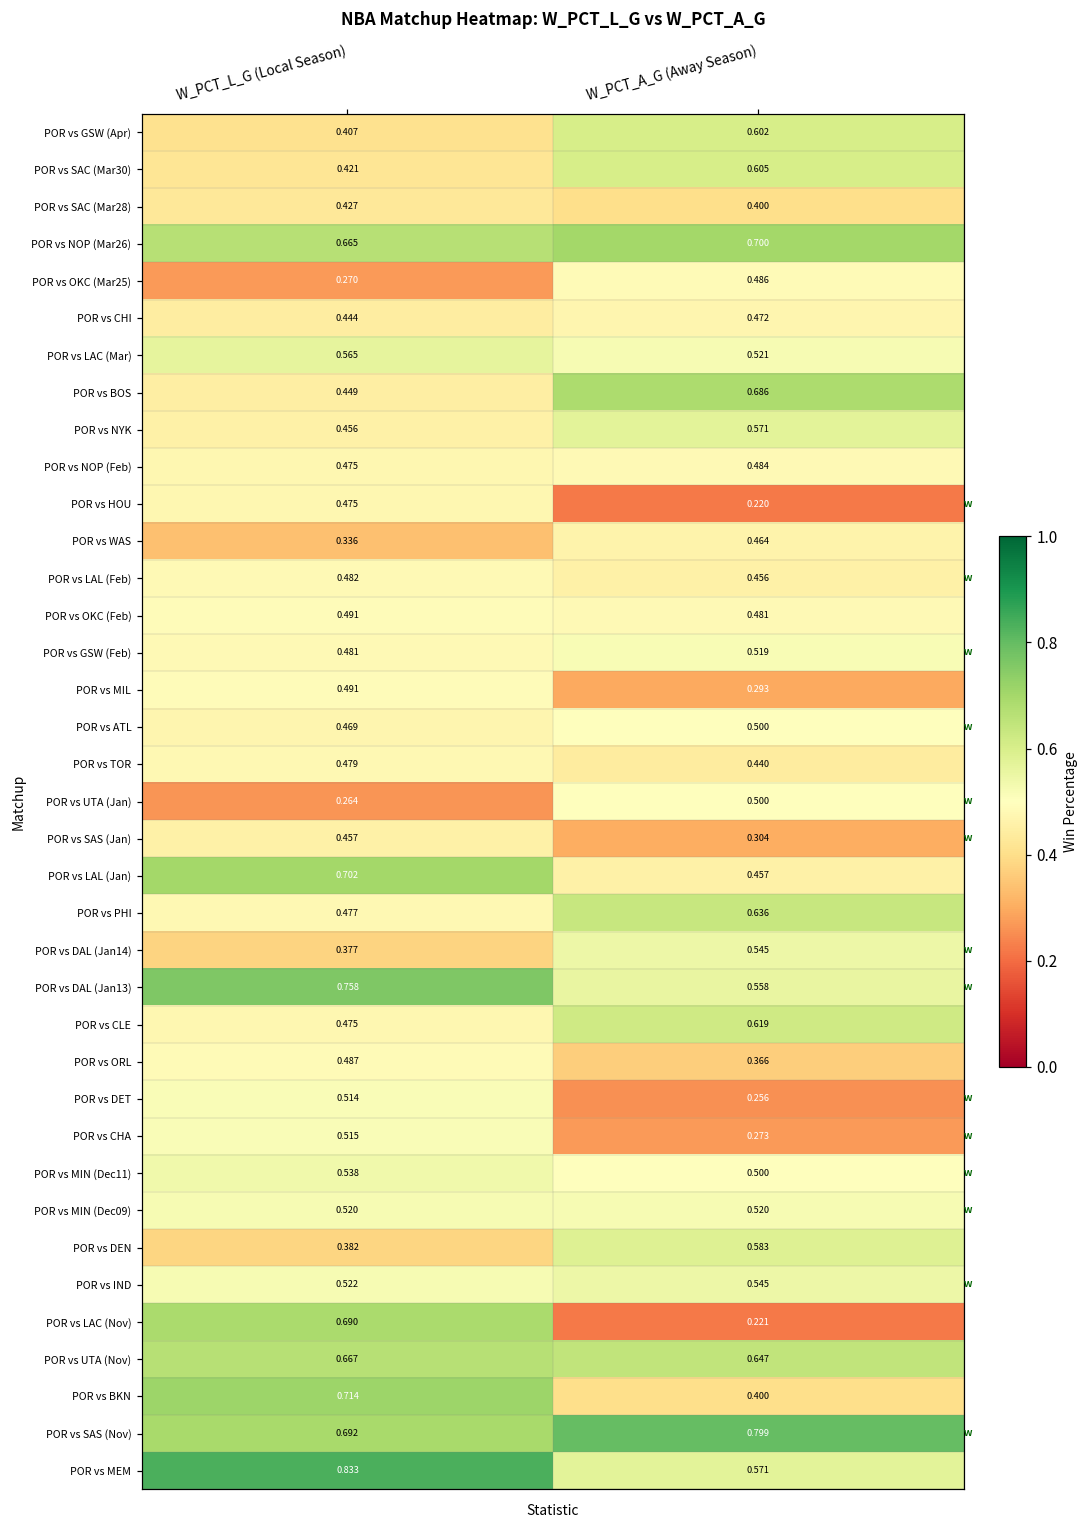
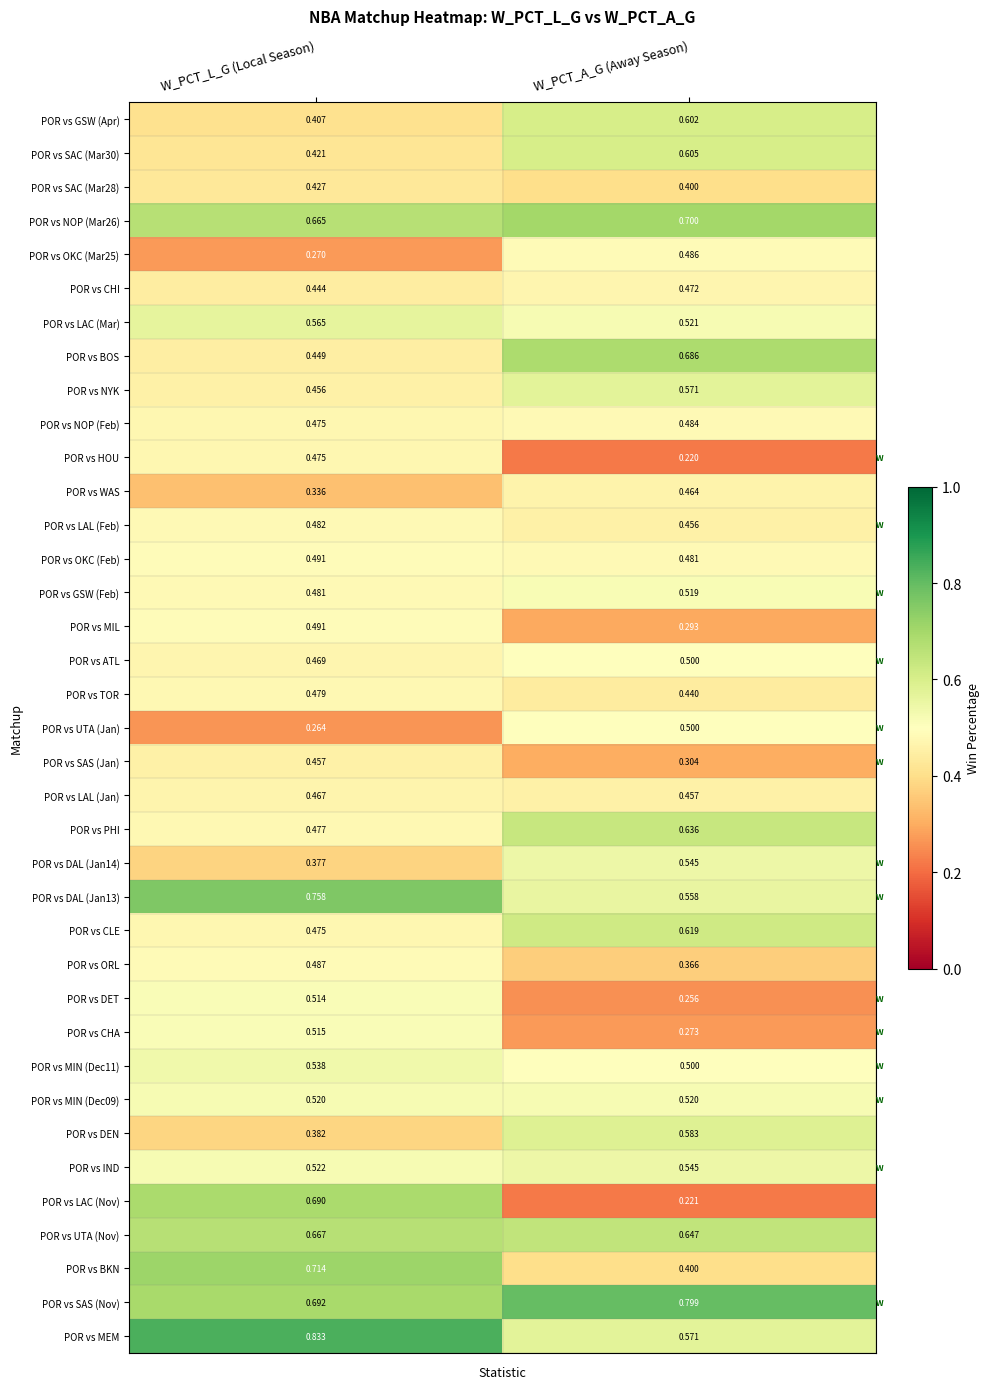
POR vs LAL (Jan), W_PCT_L_G (Local Season): 0.702 -> 0.467
